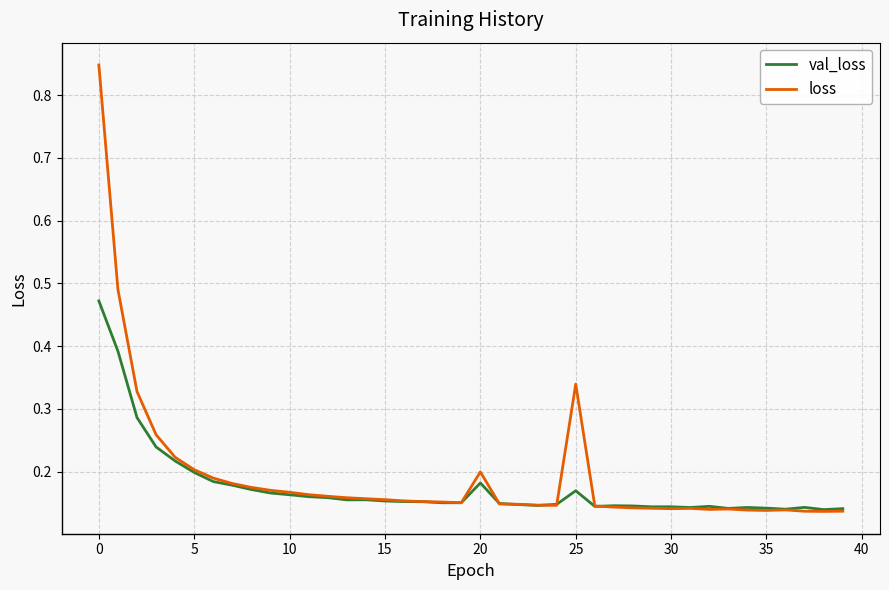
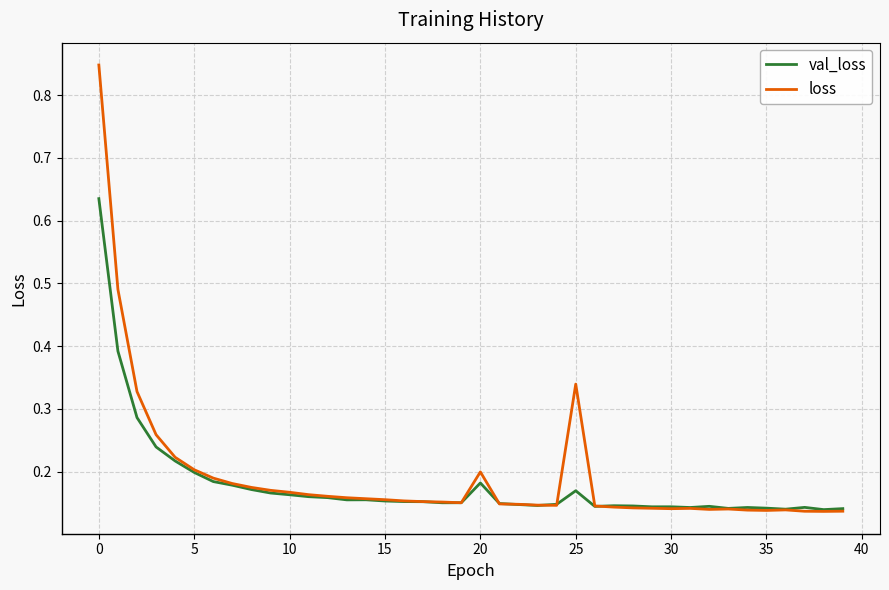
val_loss, 0: 0.47 -> 0.64
